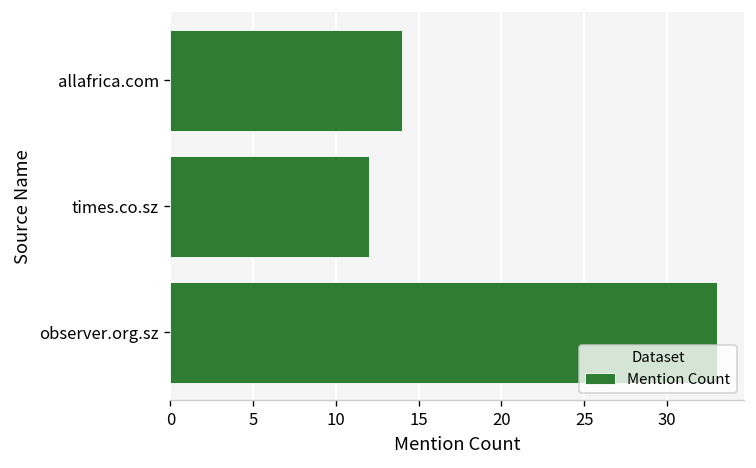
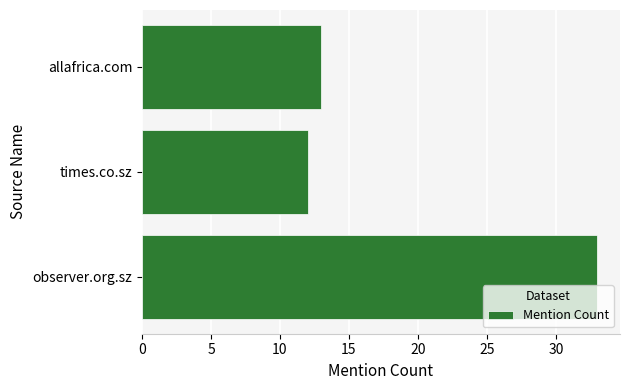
allafrica.com: 14 -> 13
